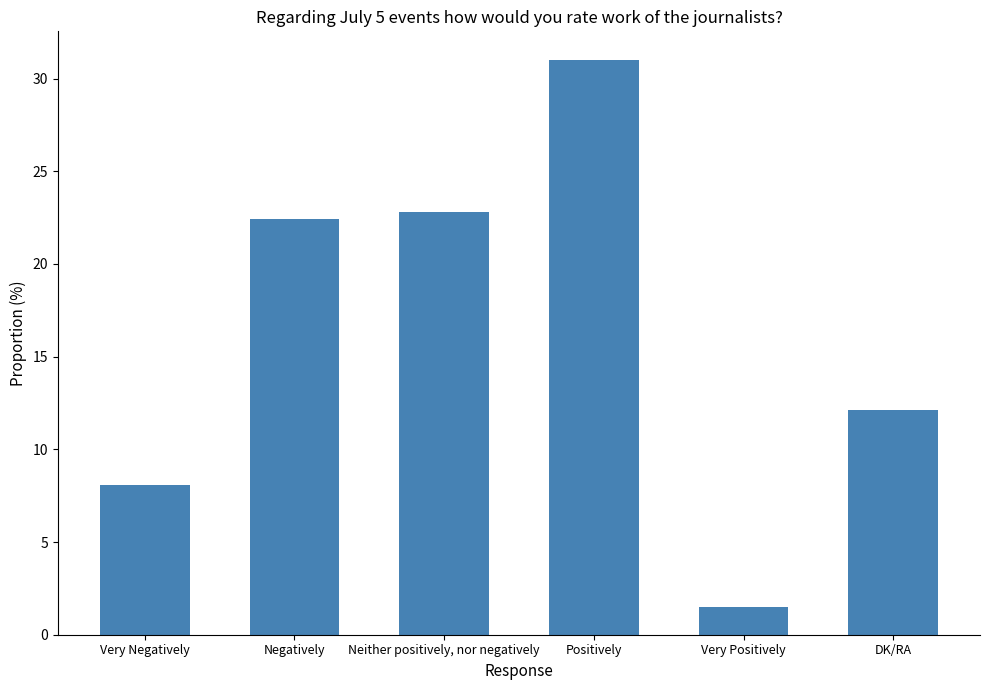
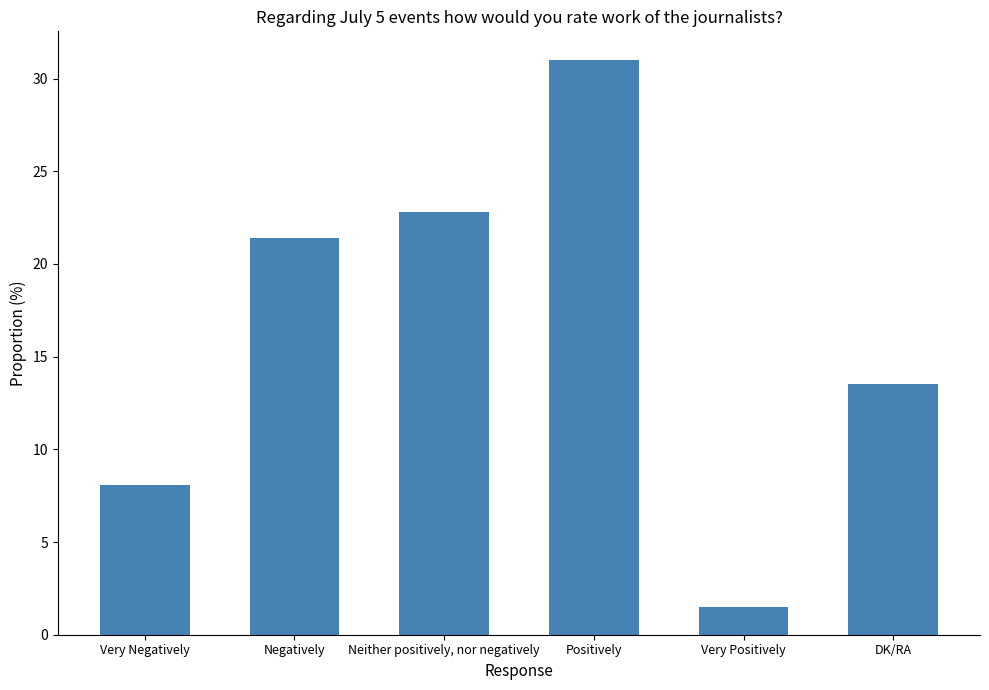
Negatively: 22.4 -> 21.4
DK/RA: 12.1 -> 13.5
